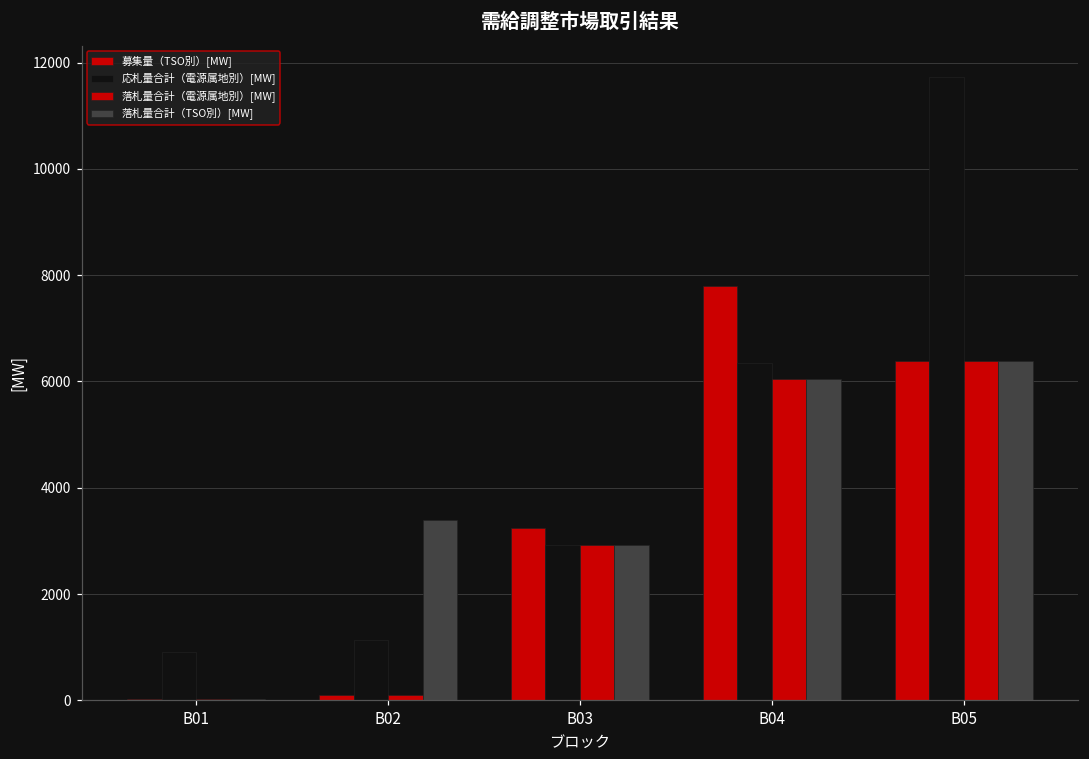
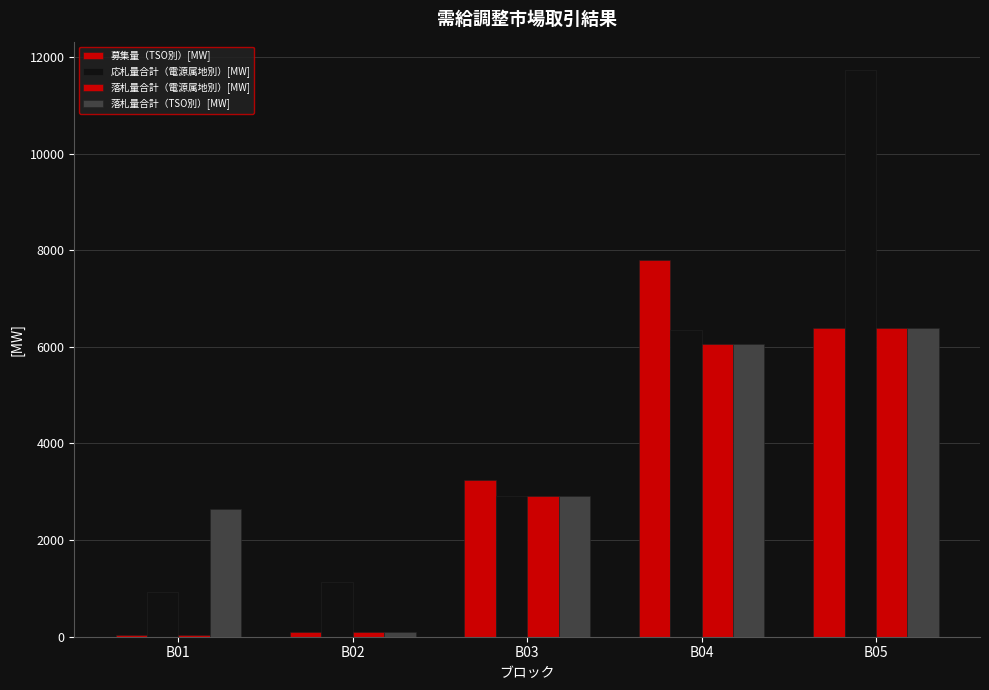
落札量合計（TSO別）[MW], B01: 0 -> 2700
落札量合計（TSO別）[MW], B02: 3400 -> 100
